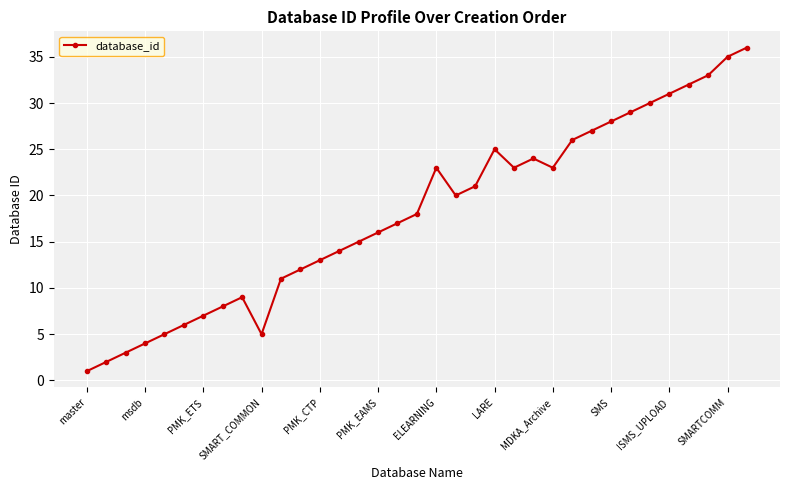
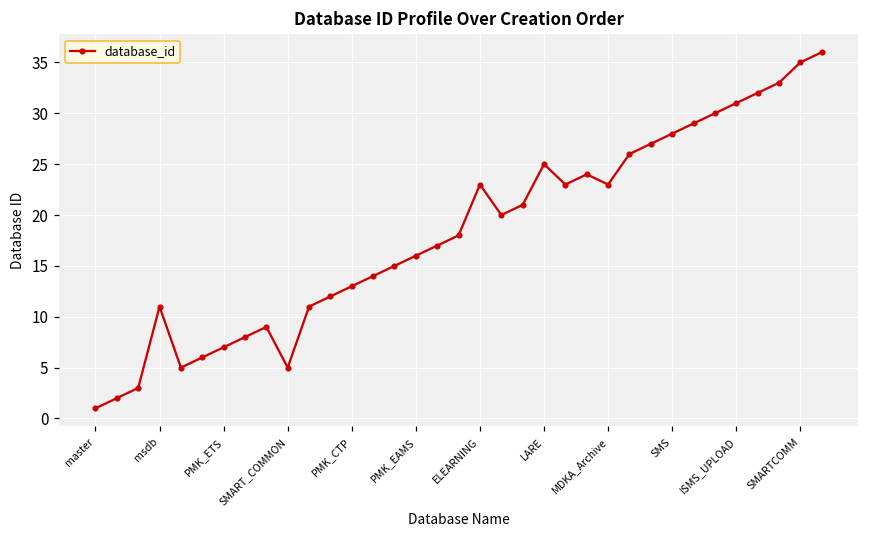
msdb: 4 -> 11
